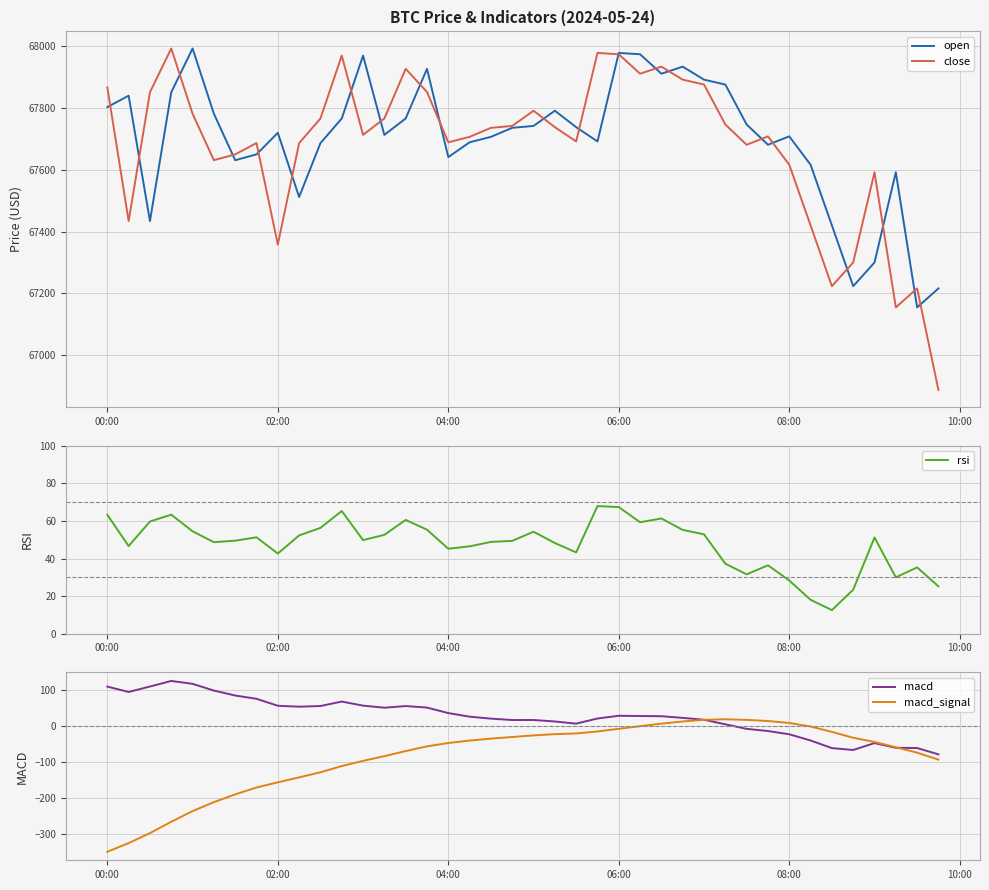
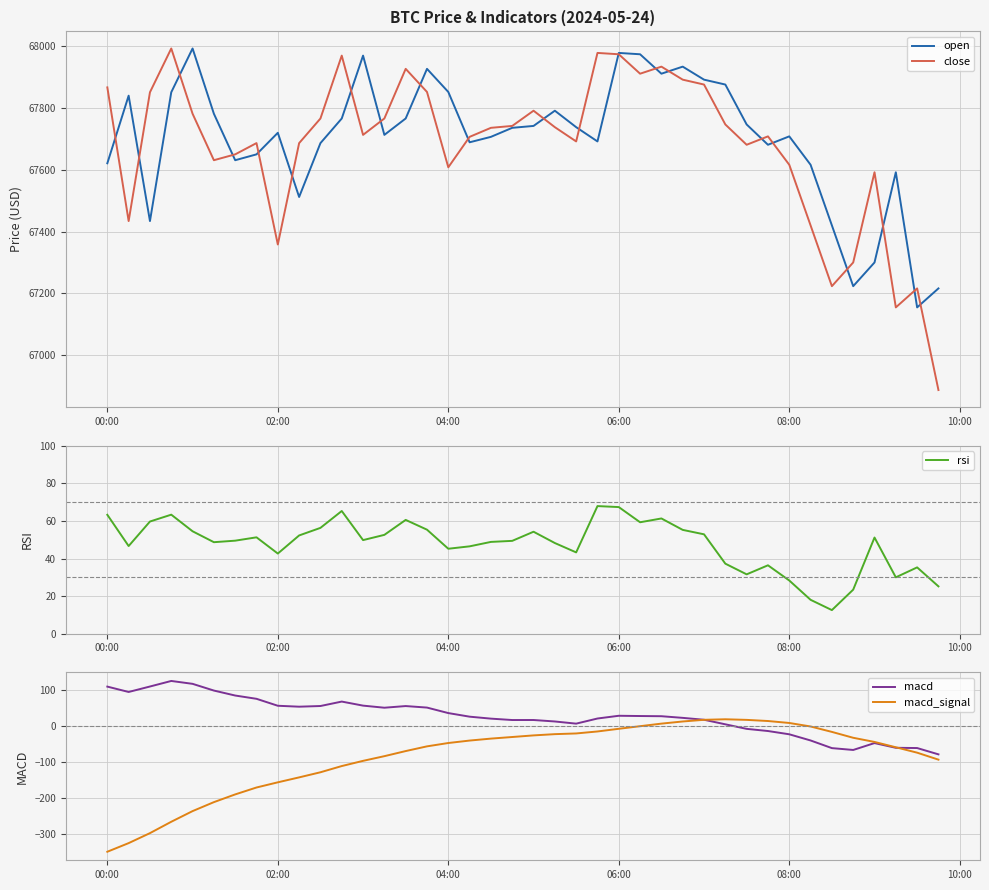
BTC Price & Indicators (2024-05-24), open, 00:00: 67800 -> 67620
BTC Price & Indicators (2024-05-24), open, 04:00: 67640 -> 67850
BTC Price & Indicators (2024-05-24), close, 04:00: 67690 -> 67610
